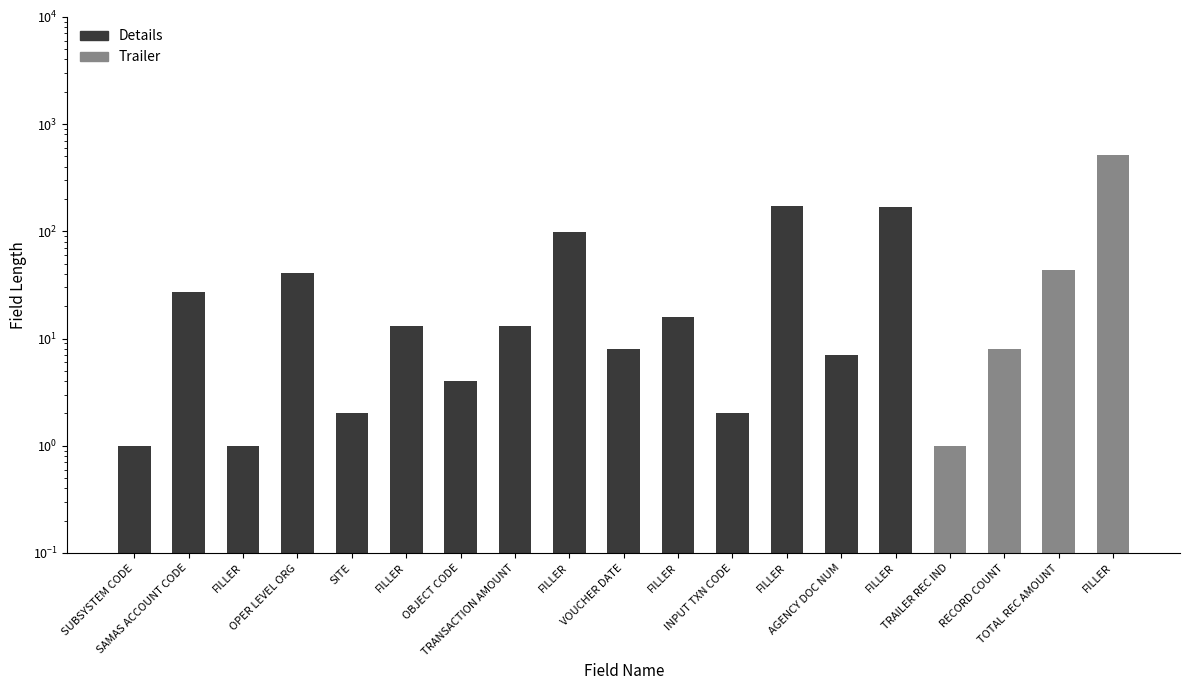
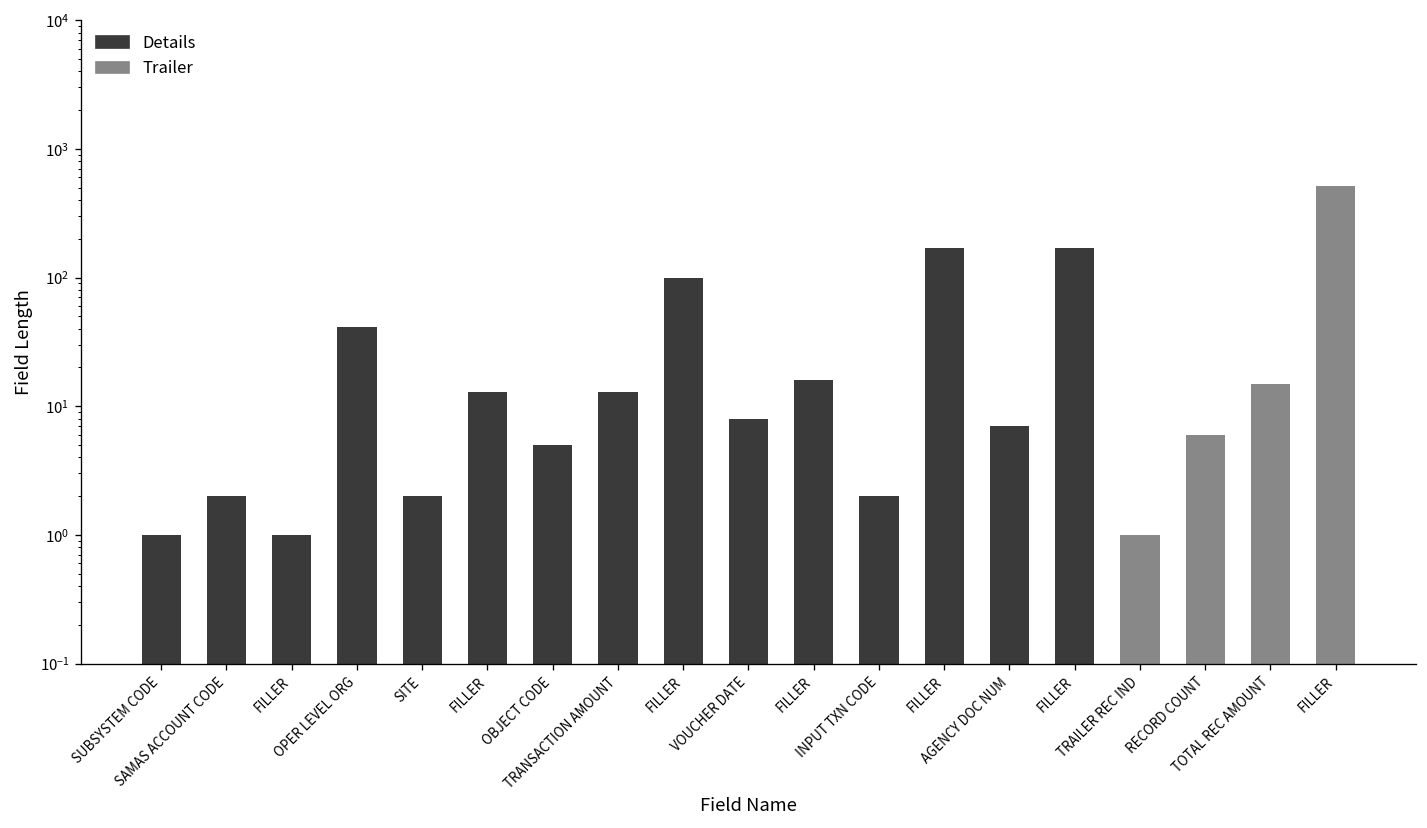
Details, SAMAS ACCOUNT CODE: 27 -> 2
Details, OBJECT CODE: 4 -> 5
Trailer, RECORD COUNT: 8 -> 6
Trailer, TOTAL REC AMOUNT: 44 -> 15
